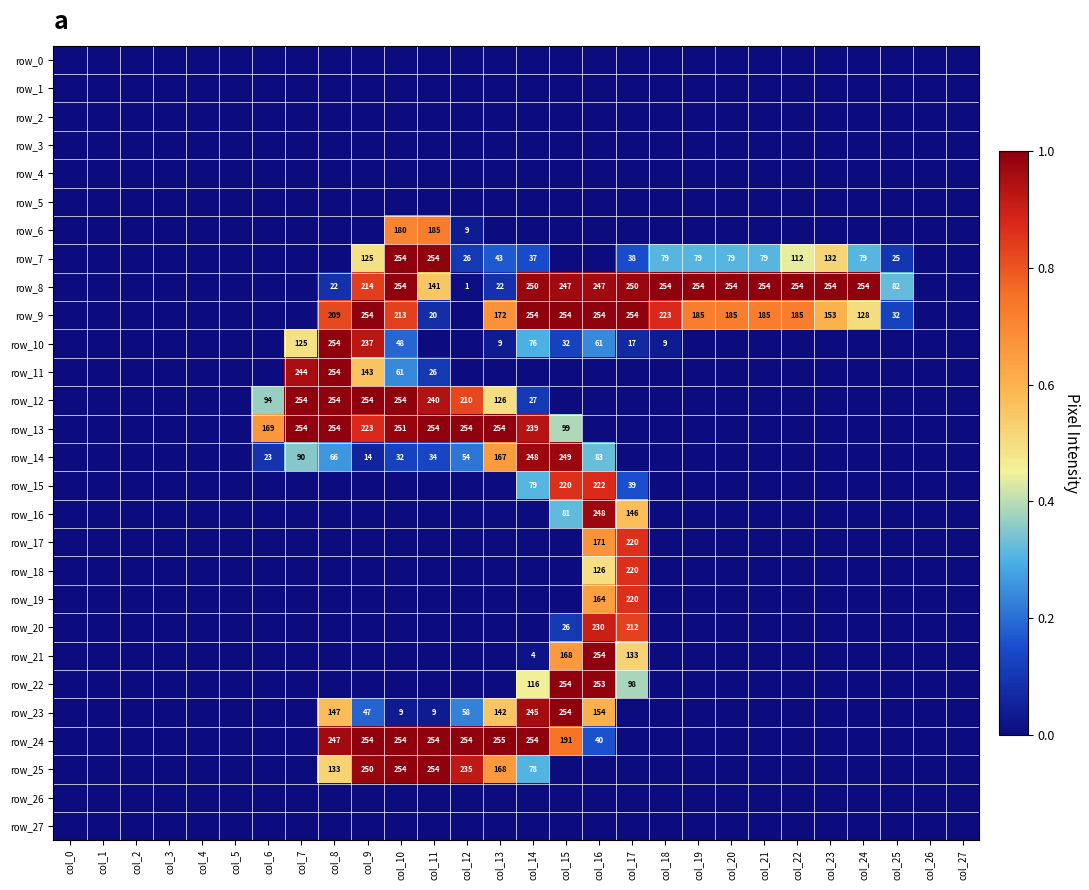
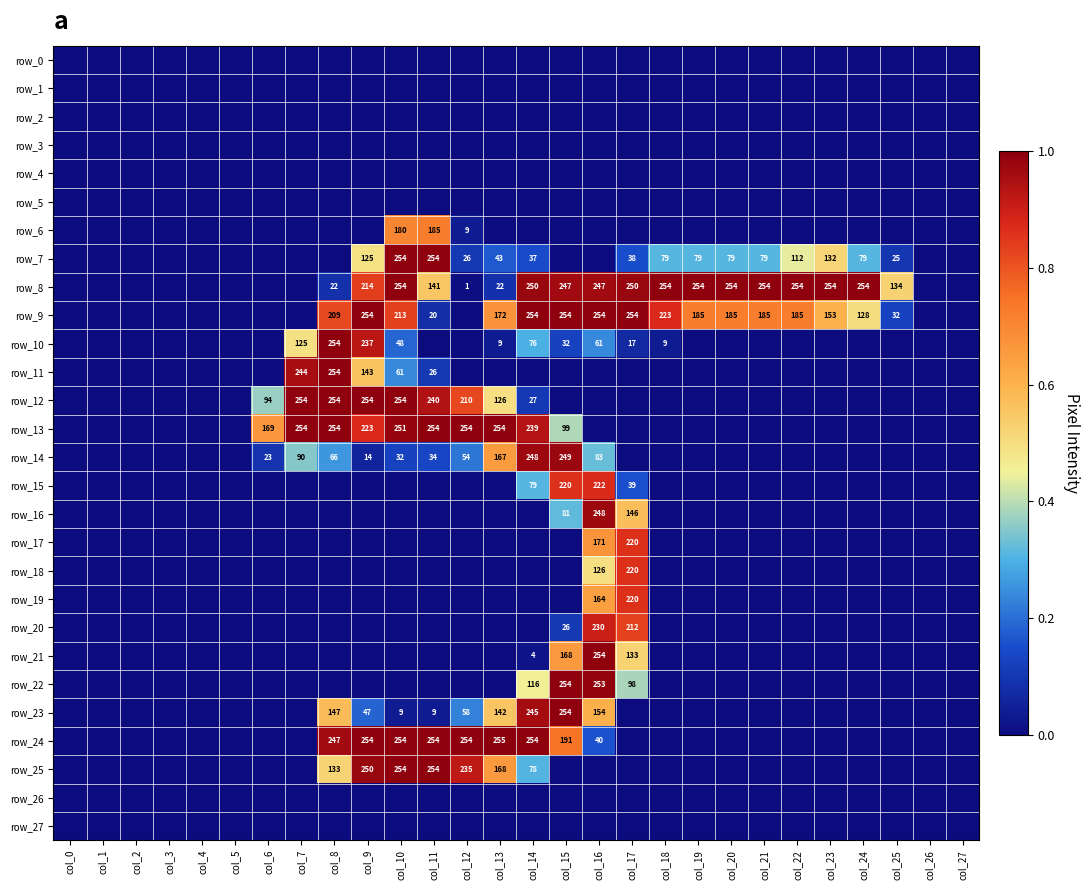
row_8, col_25: 82 -> 134
